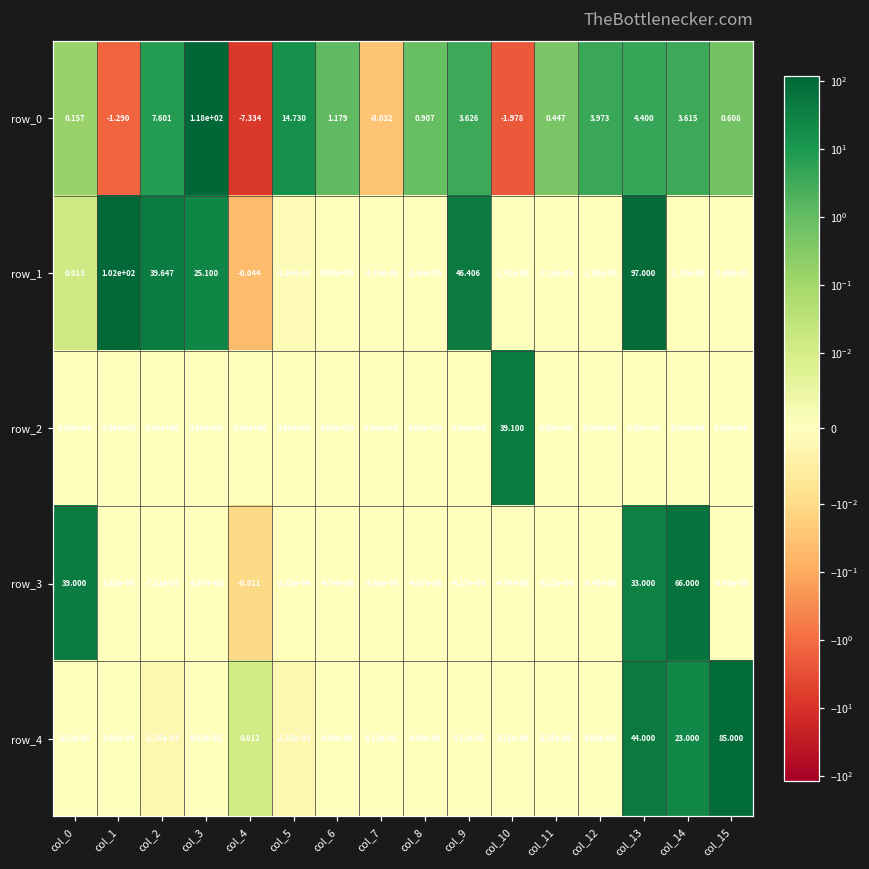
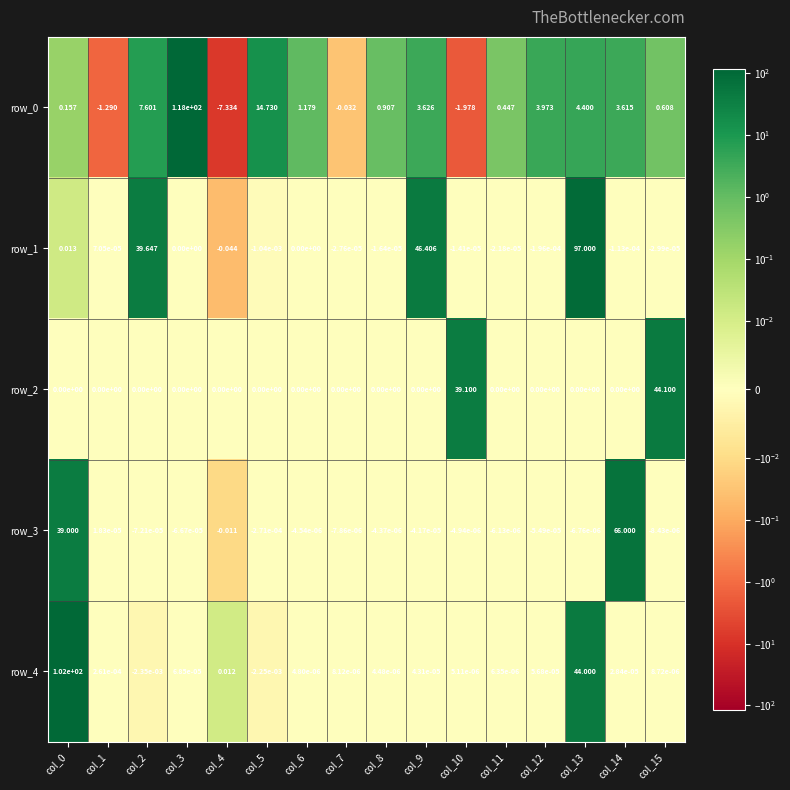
row_1, col_1: 1.02e+02 -> 7.05e-05
row_1, col_3: 25.100 -> 0.00e+00
row_2, col_15: 0.00e+00 -> 44.100
row_3, col_13: 33.000 -> -6.76e-06
row_4, col_0: 2.22e-05 -> 1.02e+02
row_4, col_14: 23.000 -> 2.84e-05
row_4, col_15: 85.000 -> 8.72e-06
